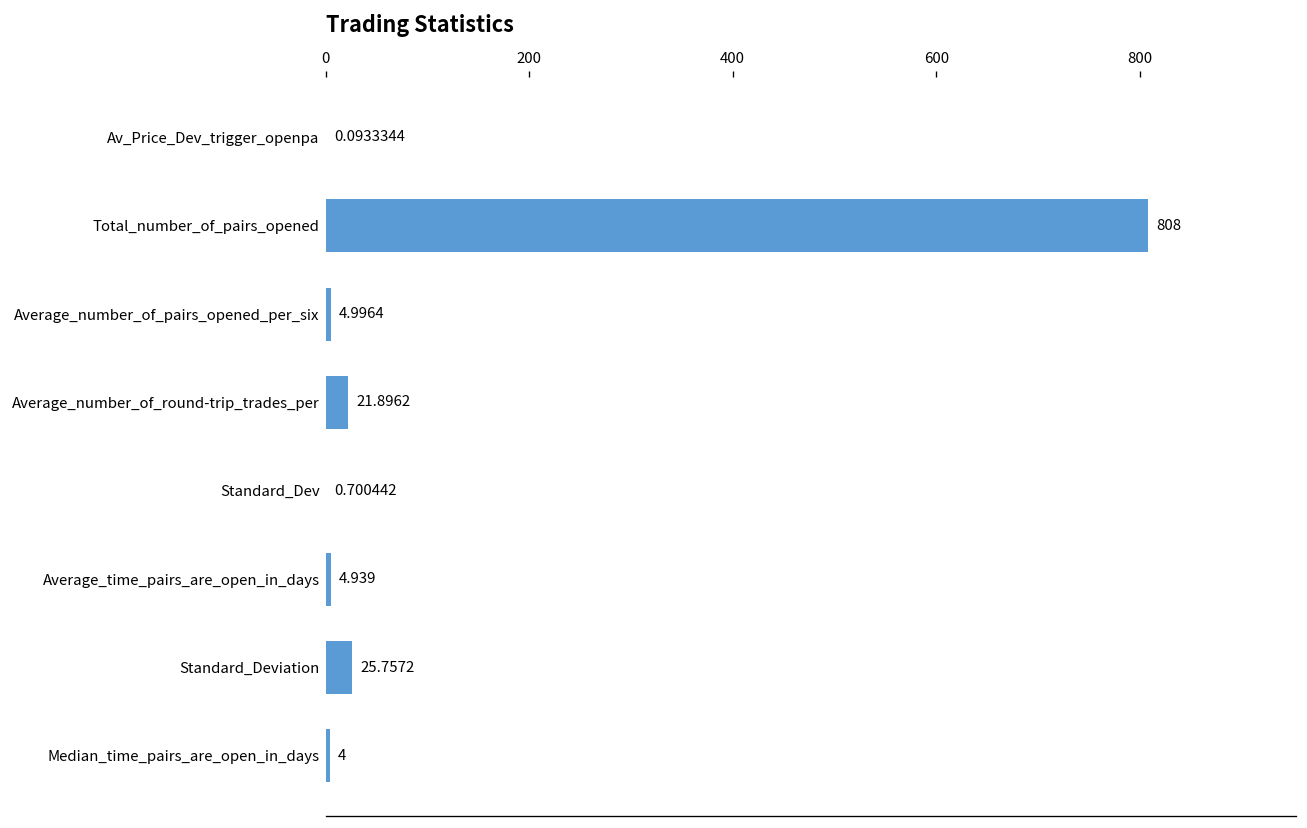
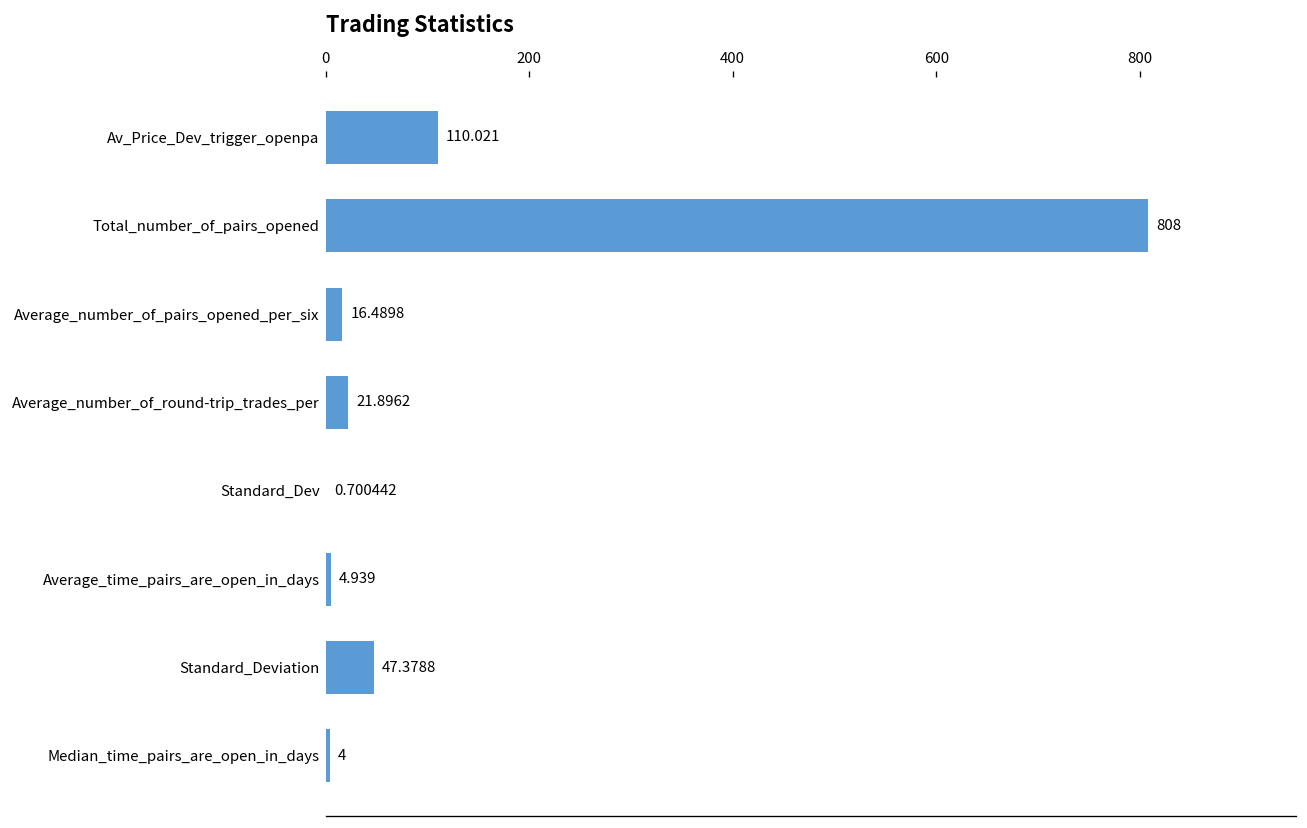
Av_Price_Dev_trigger_openpa: 0.0933344 -> 110.021
Average_number_of_pairs_opened_per_six: 4.9964 -> 16.4898
Standard_Deviation: 25.7572 -> 47.3788
